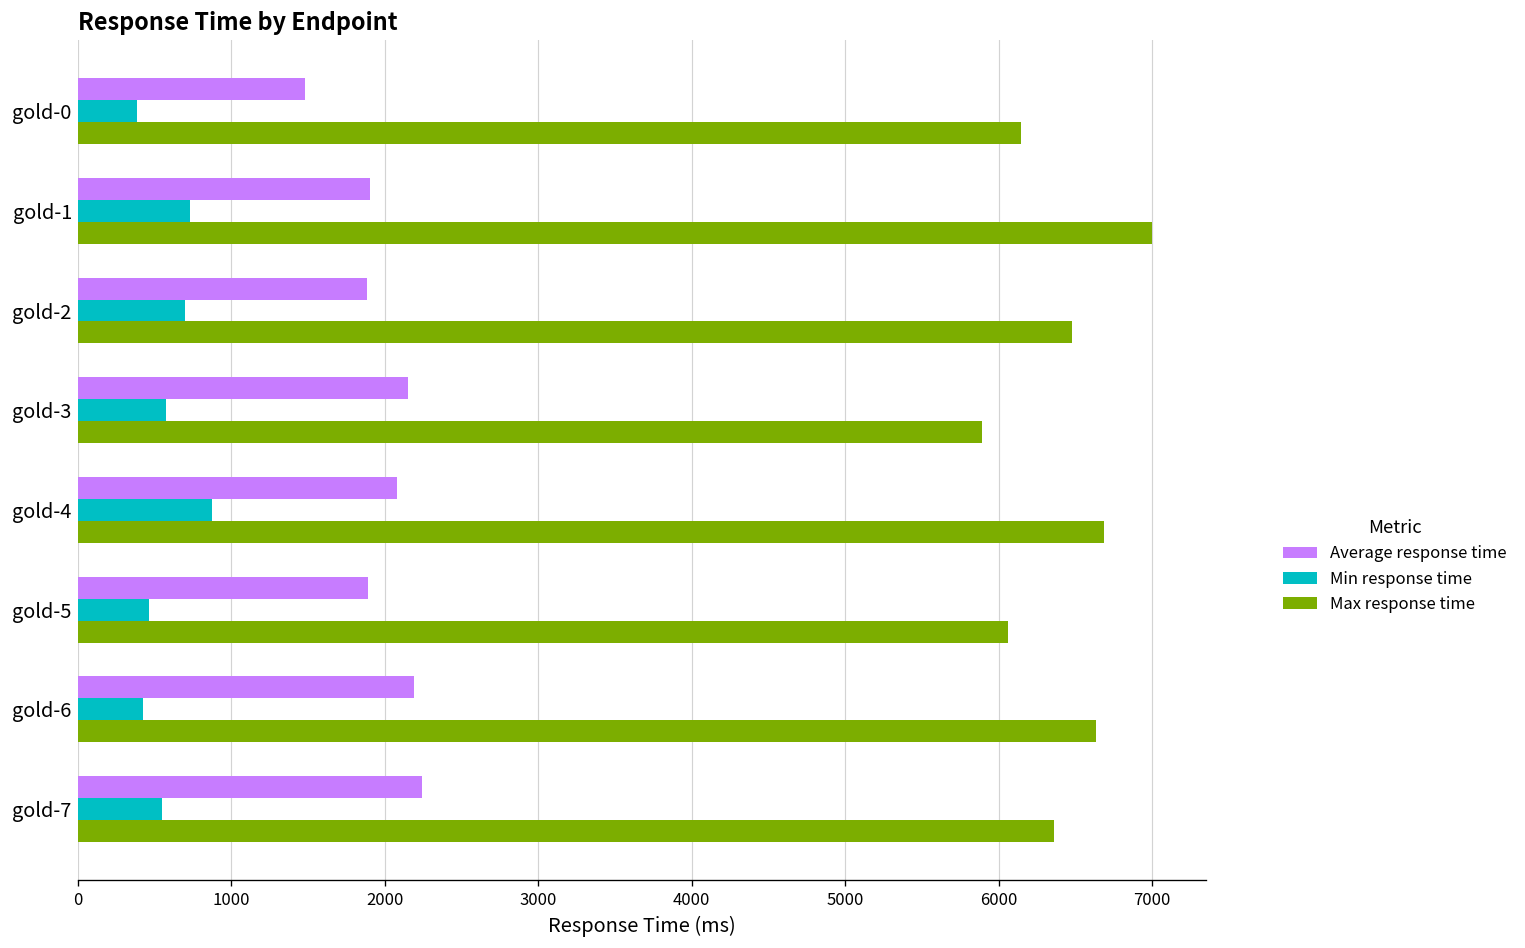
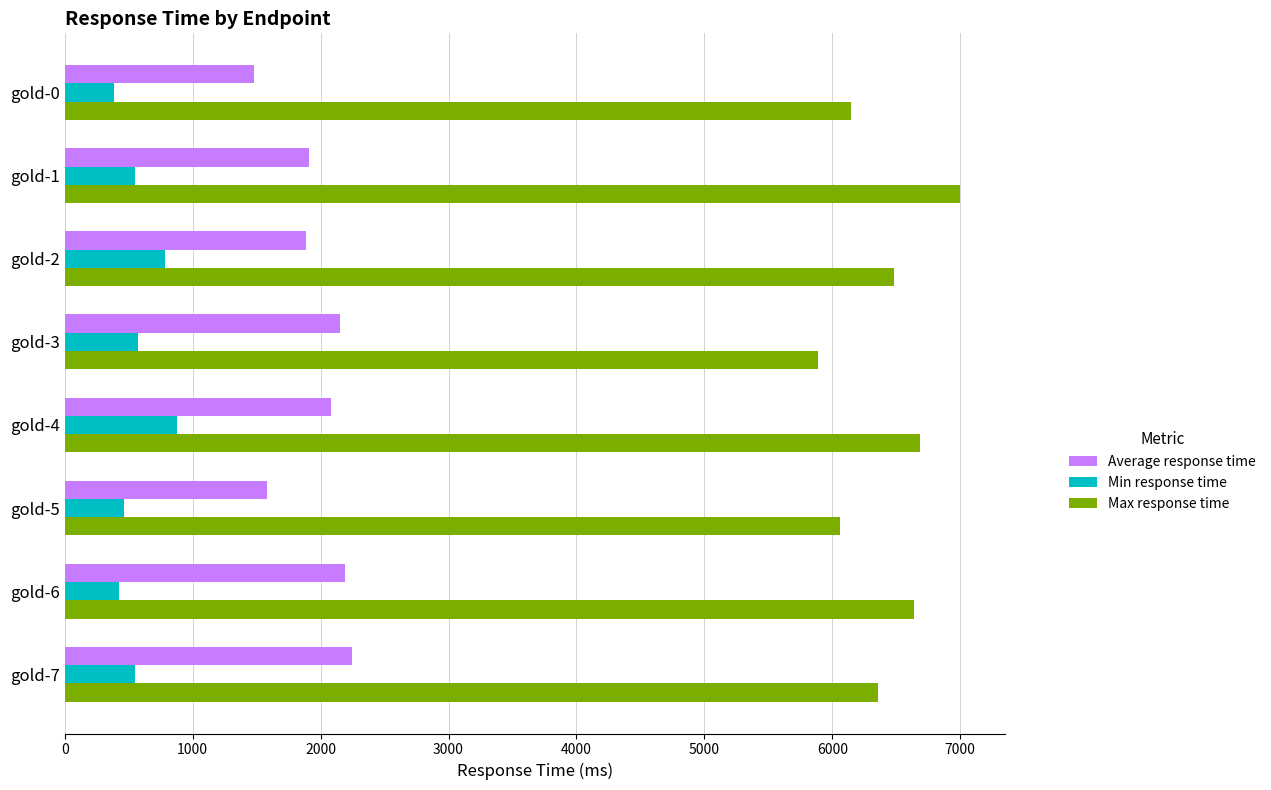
Min response time, gold-1: 730 -> 550
Min response time, gold-2: 700 -> 780
Average response time, gold-5: 1890 -> 1590
